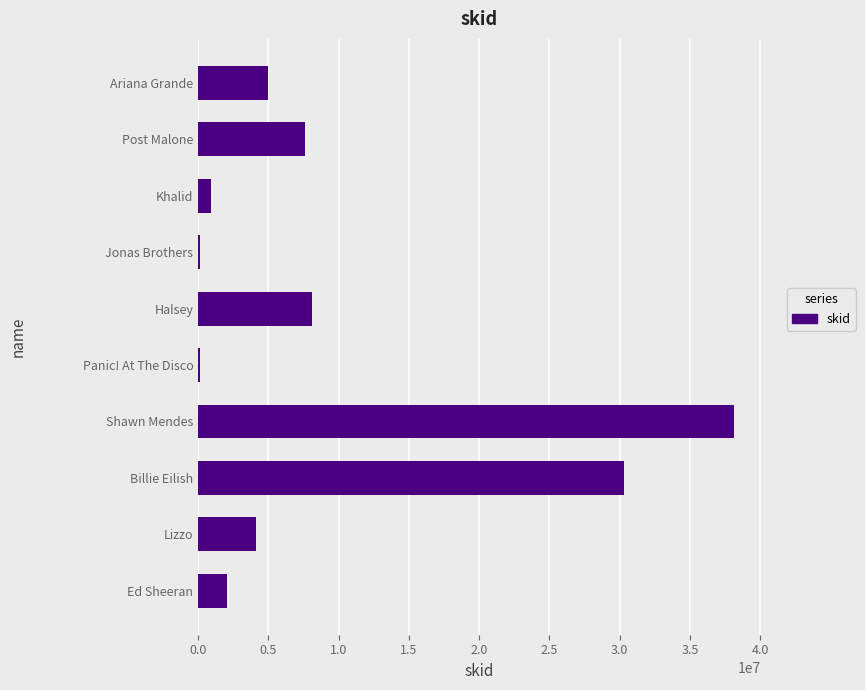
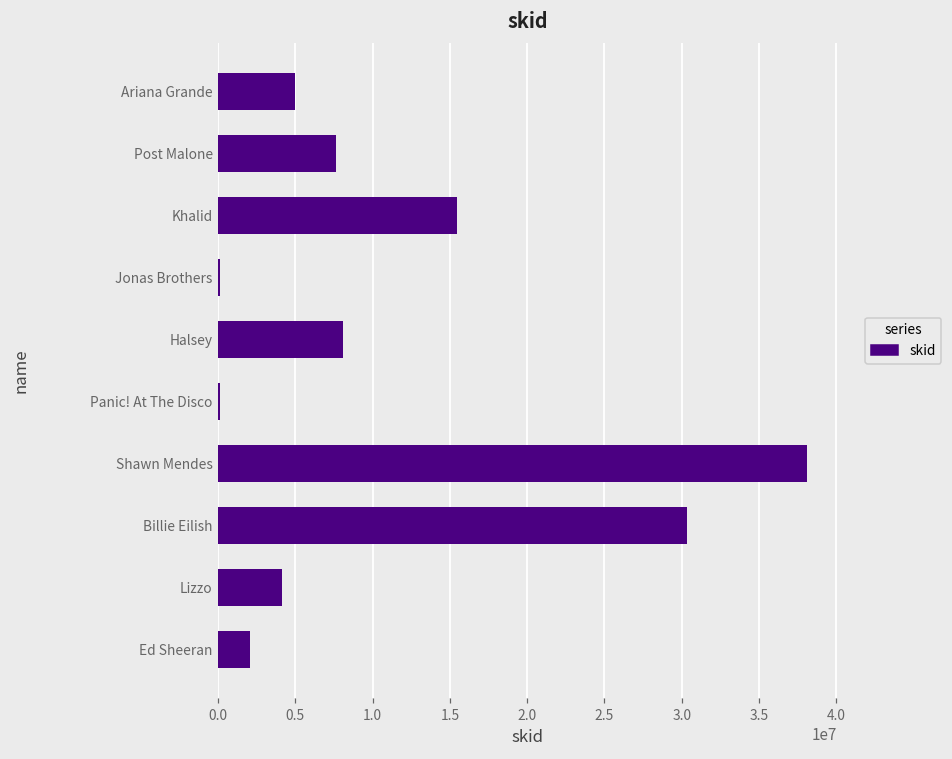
Khalid: 900000 -> 15400000
